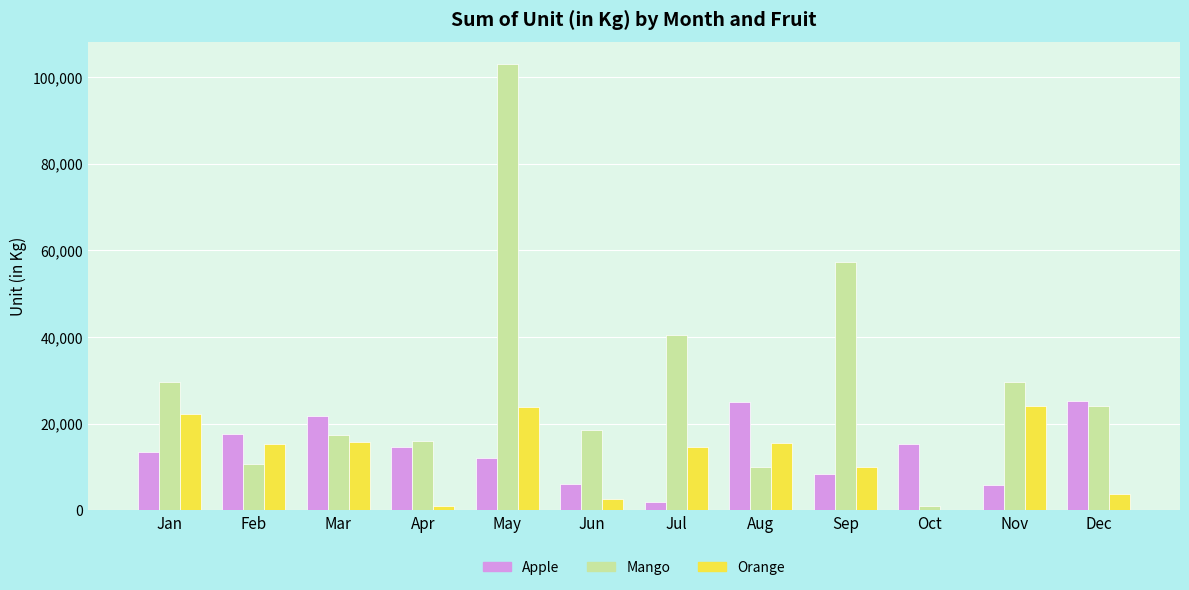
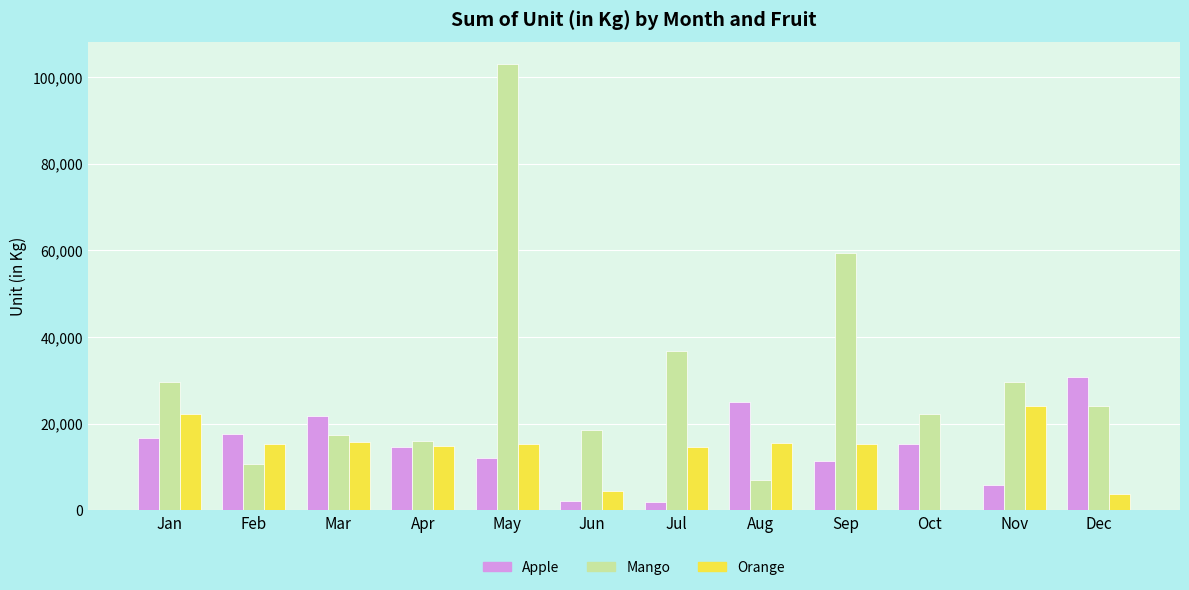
Apple, Jan: 13,000 -> 17,000
Orange, Apr: 1,000 -> 15,000
Orange, May: 24,000 -> 15,000
Apple, Jun: 6,000 -> 2,000
Orange, Jun: 3,000 -> 5,000
Mango, Jul: 41,000 -> 37,000
Mango, Aug: 10,000 -> 7,000
Apple, Sep: 8,000 -> 11,000
Mango, Sep: 57,000 -> 59,000
Orange, Sep: 10,000 -> 15,000
Mango, Oct: 1,000 -> 22,000
Apple, Dec: 25,000 -> 31,000
